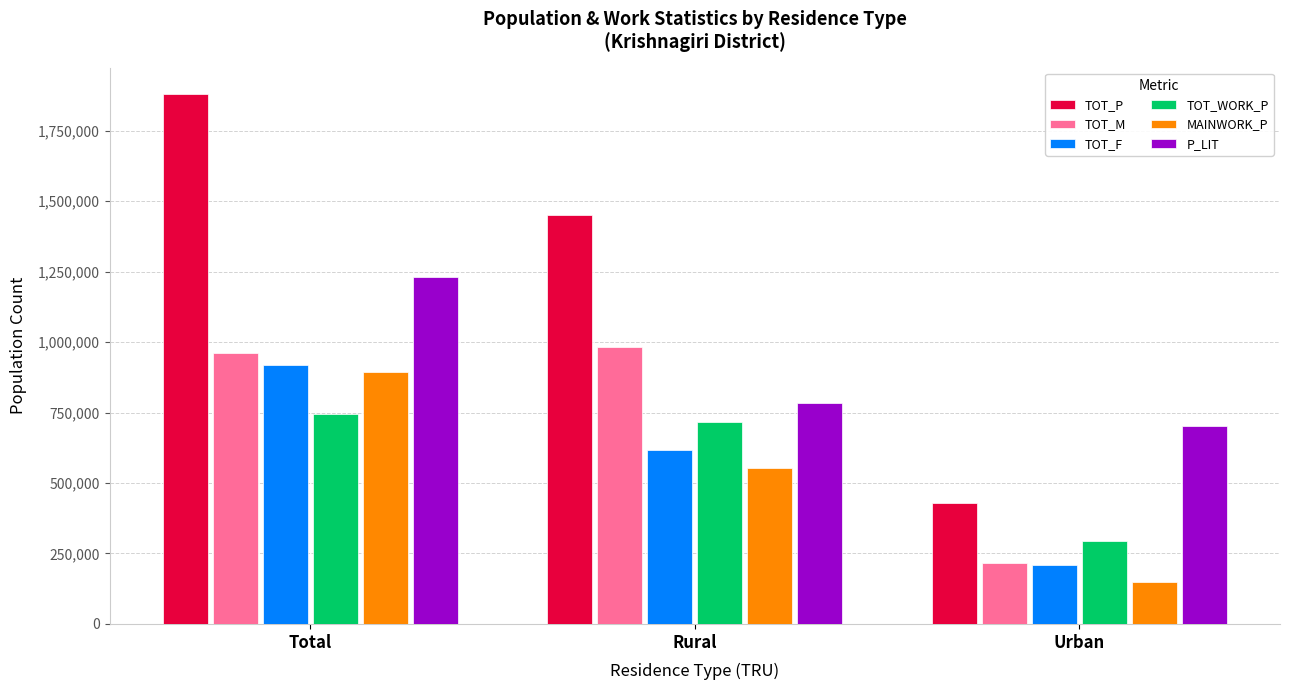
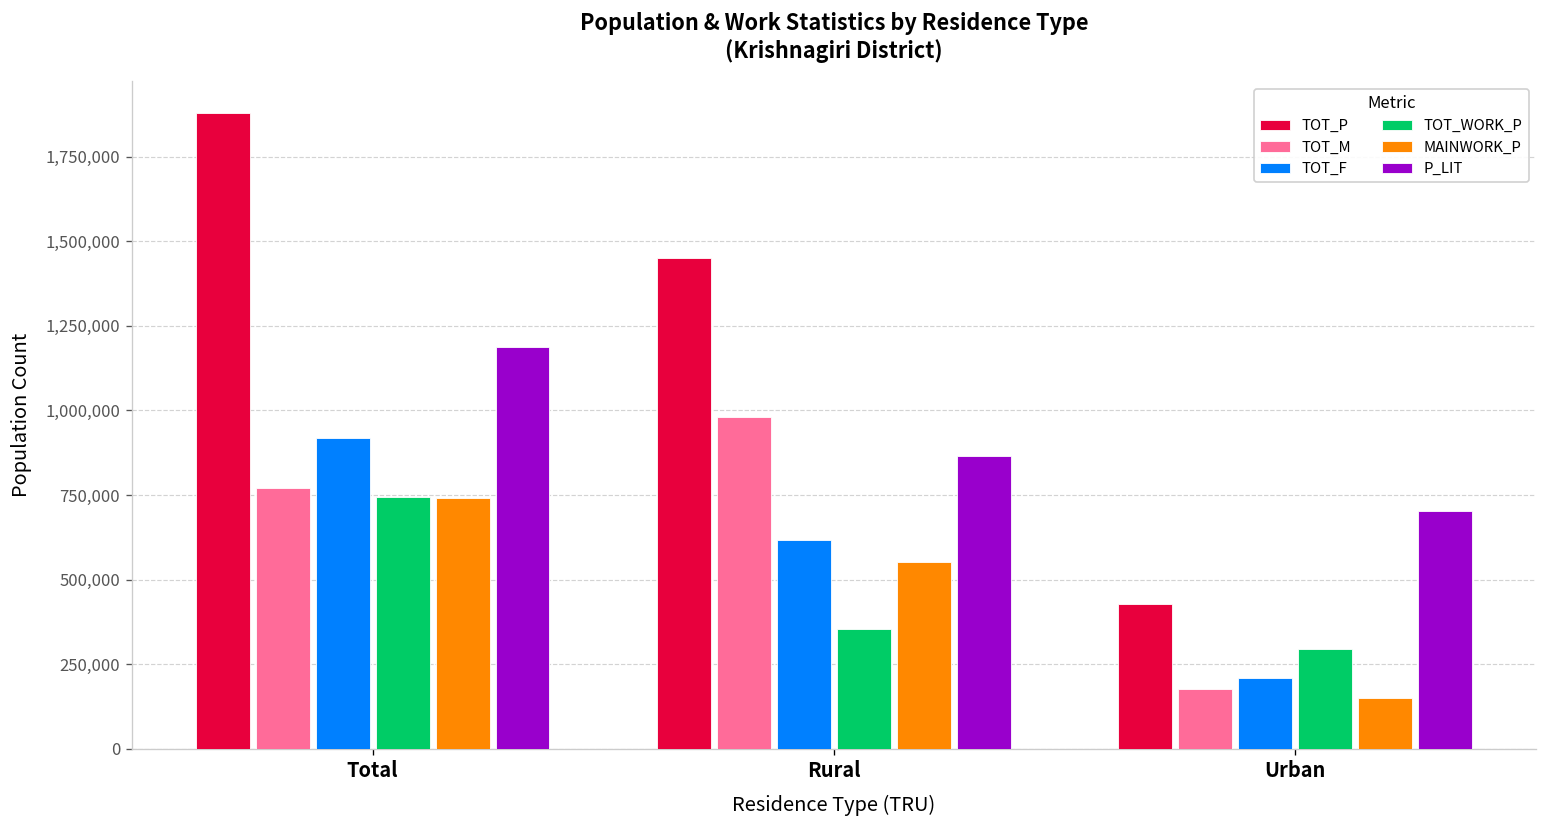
TOT_M, Total: 960,000 -> 770,000
MAINWORK_P, Total: 890,000 -> 740,000
P_LIT, Total: 1,230,000 -> 1,190,000
TOT_WORK_P, Rural: 720,000 -> 360,000
P_LIT, Rural: 780,000 -> 870,000
TOT_M, Urban: 220,000 -> 180,000
